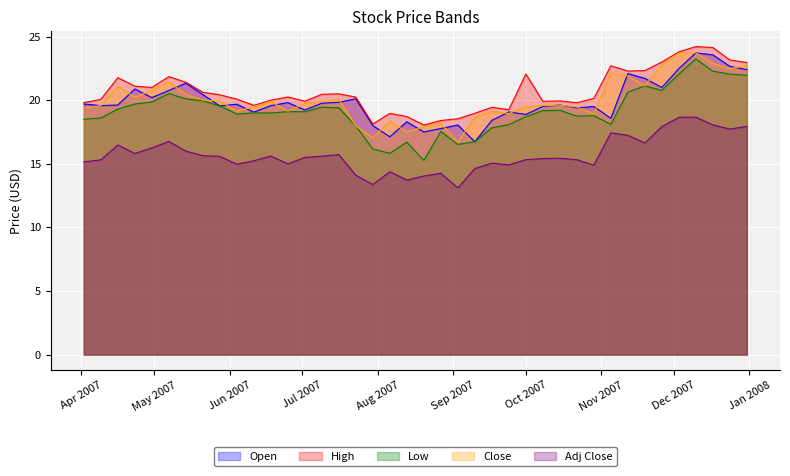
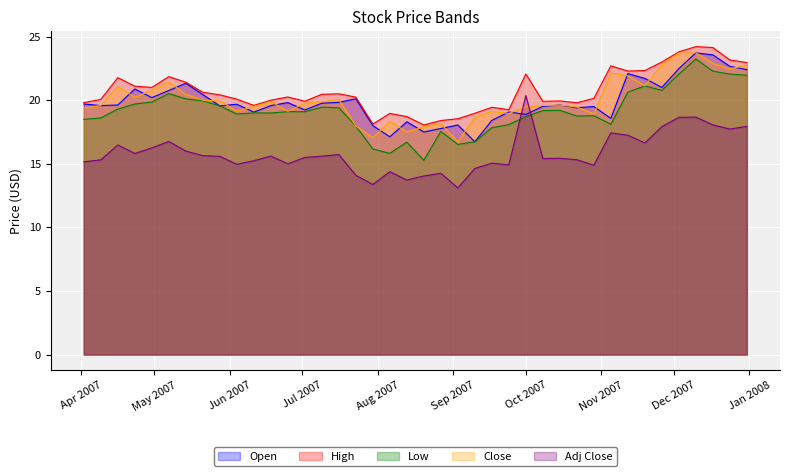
Adj Close, Oct 2007: 15.3 -> 20.4
